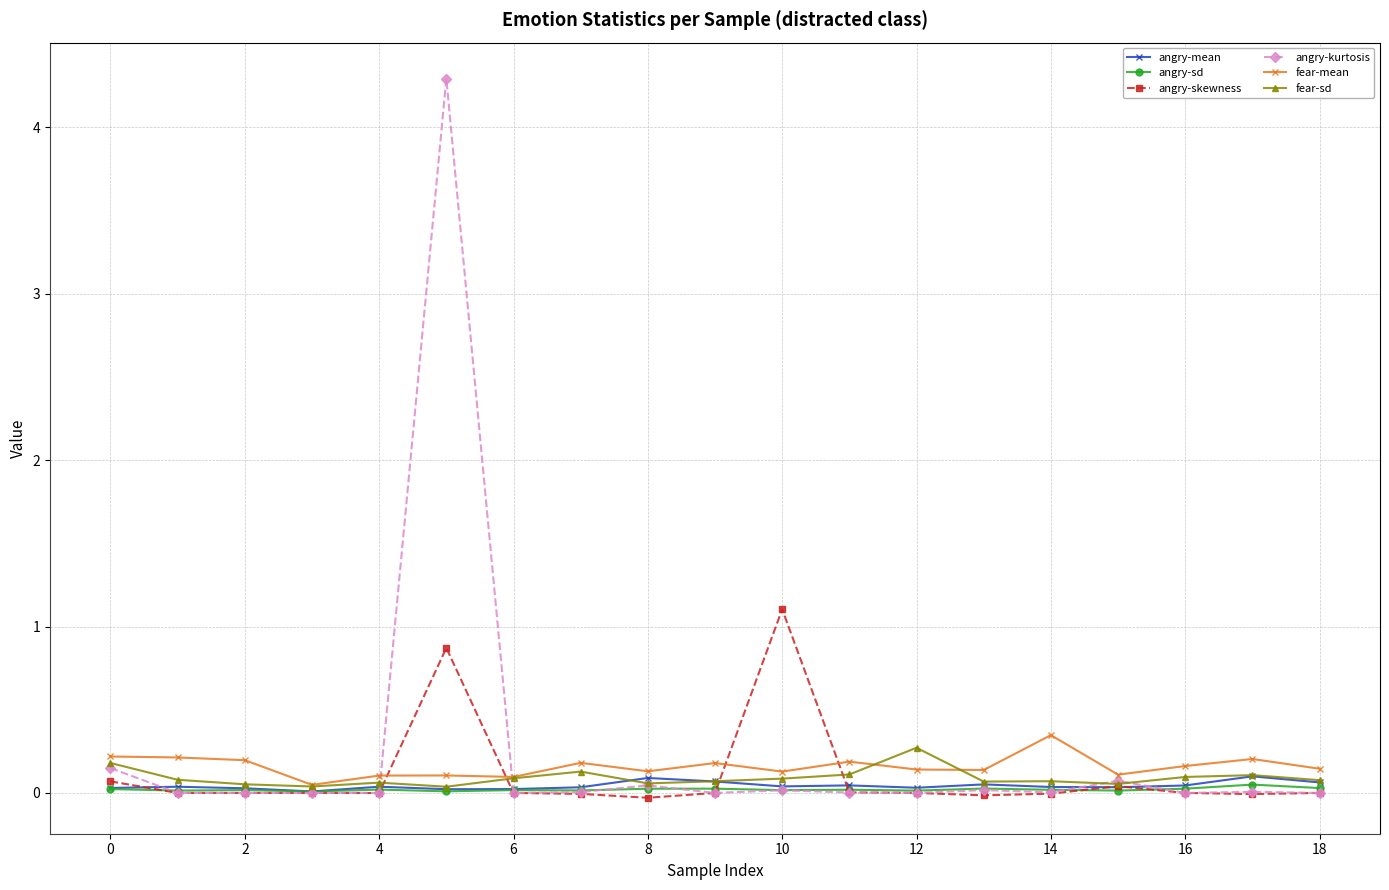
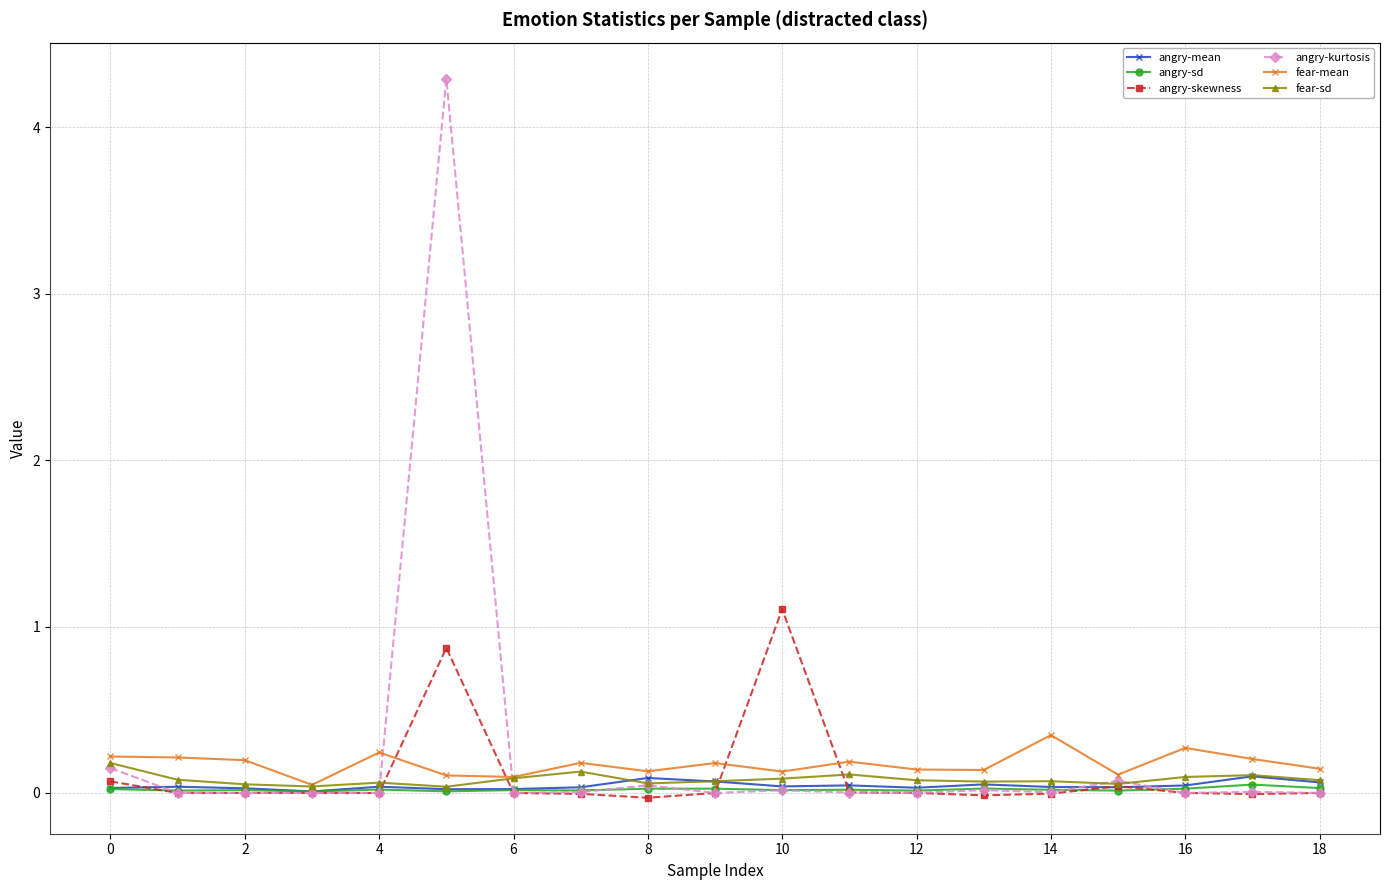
fear-mean, 4: 0.10 -> 0.24
fear-sd, 12: 0.27 -> 0.08
fear-mean, 16: 0.16 -> 0.27
